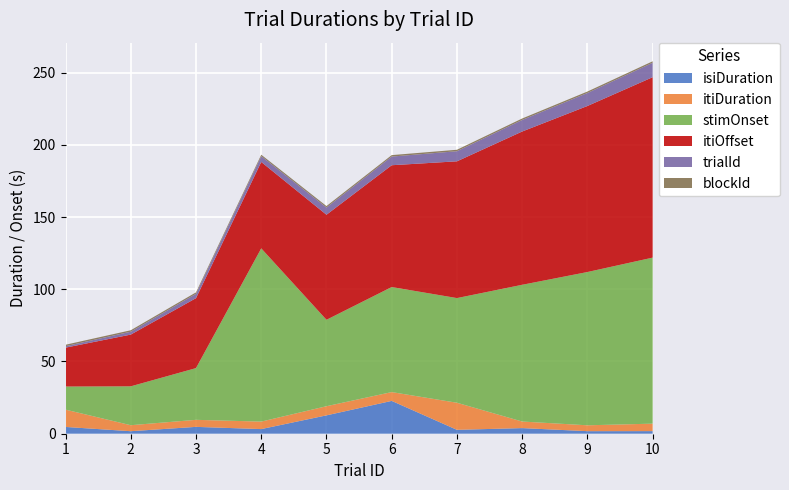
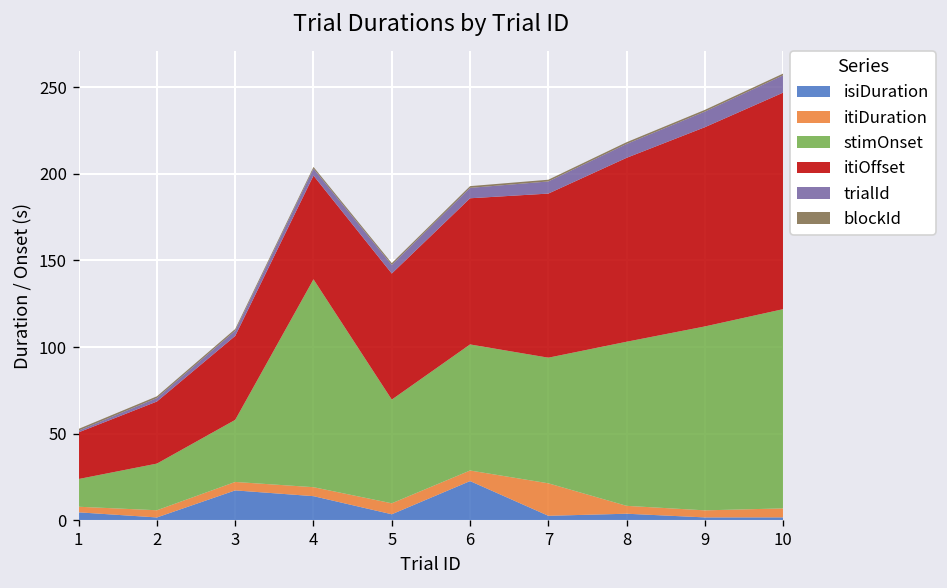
itiDuration, 1: 12 -> 3
isiDuration, 3: 5 -> 17
isiDuration, 4: 3 -> 14
isiDuration, 5: 13 -> 4
